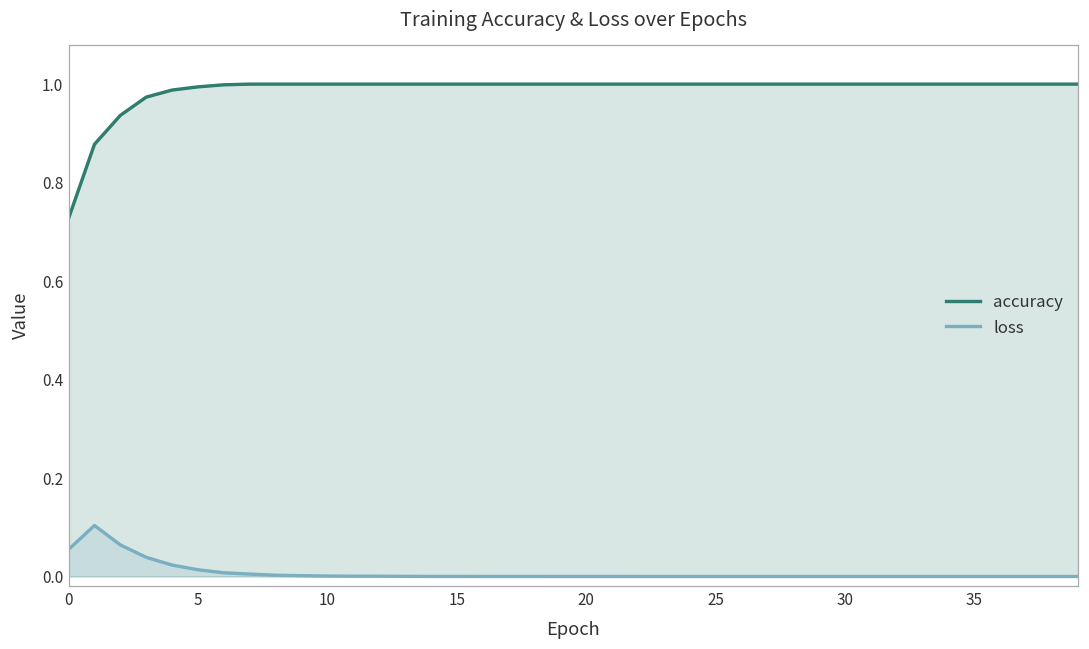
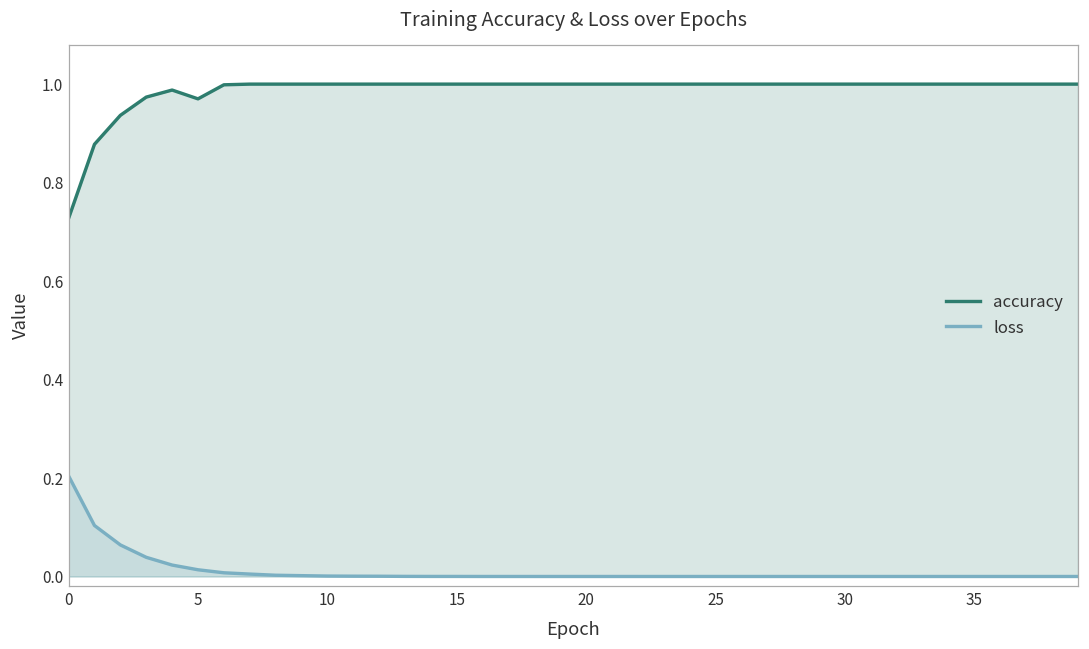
loss, 0: 0.05 -> 0.20
accuracy, 5: 0.99 -> 0.97
